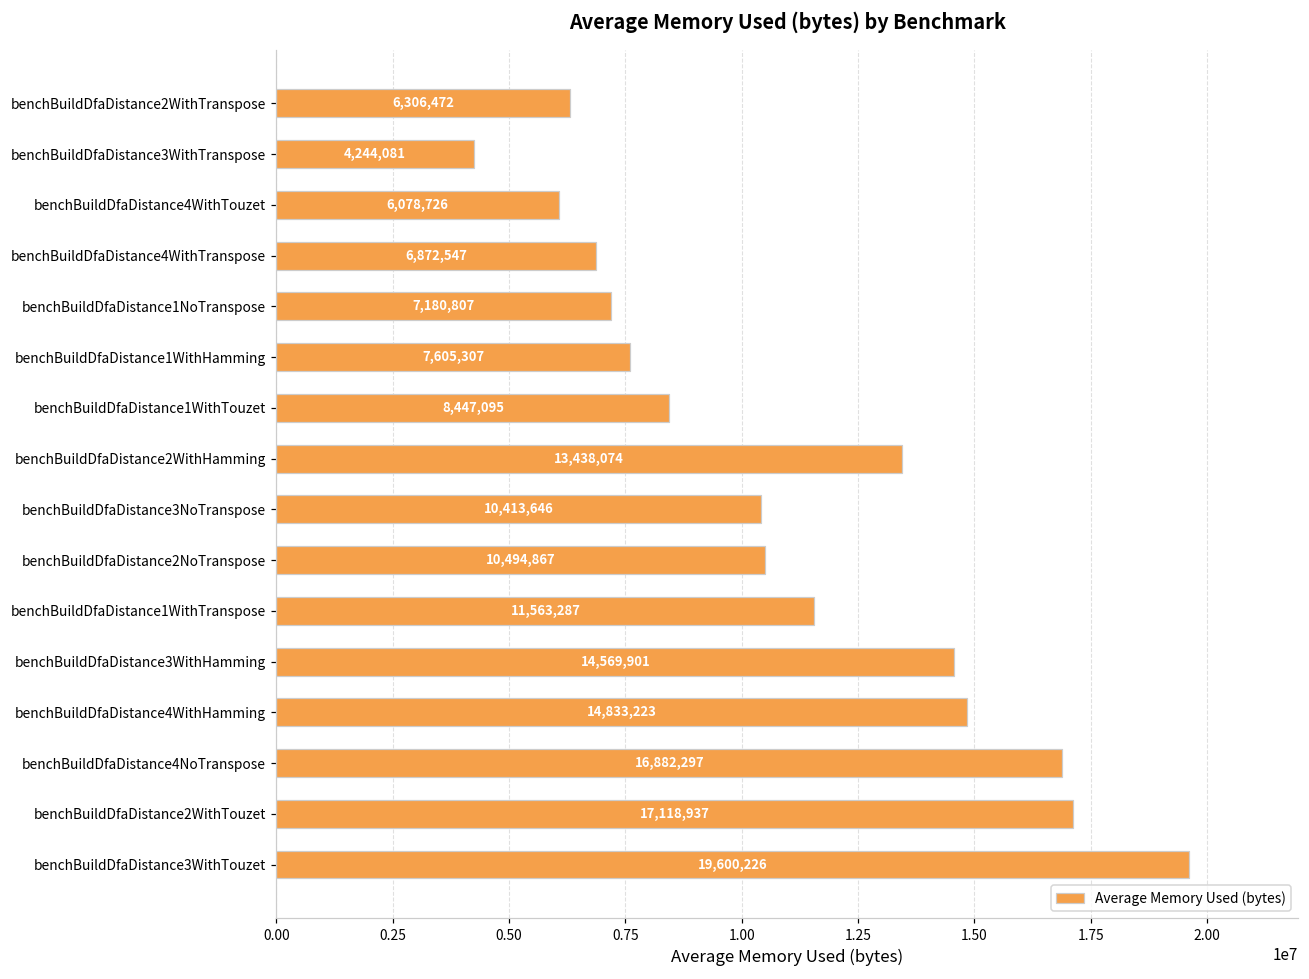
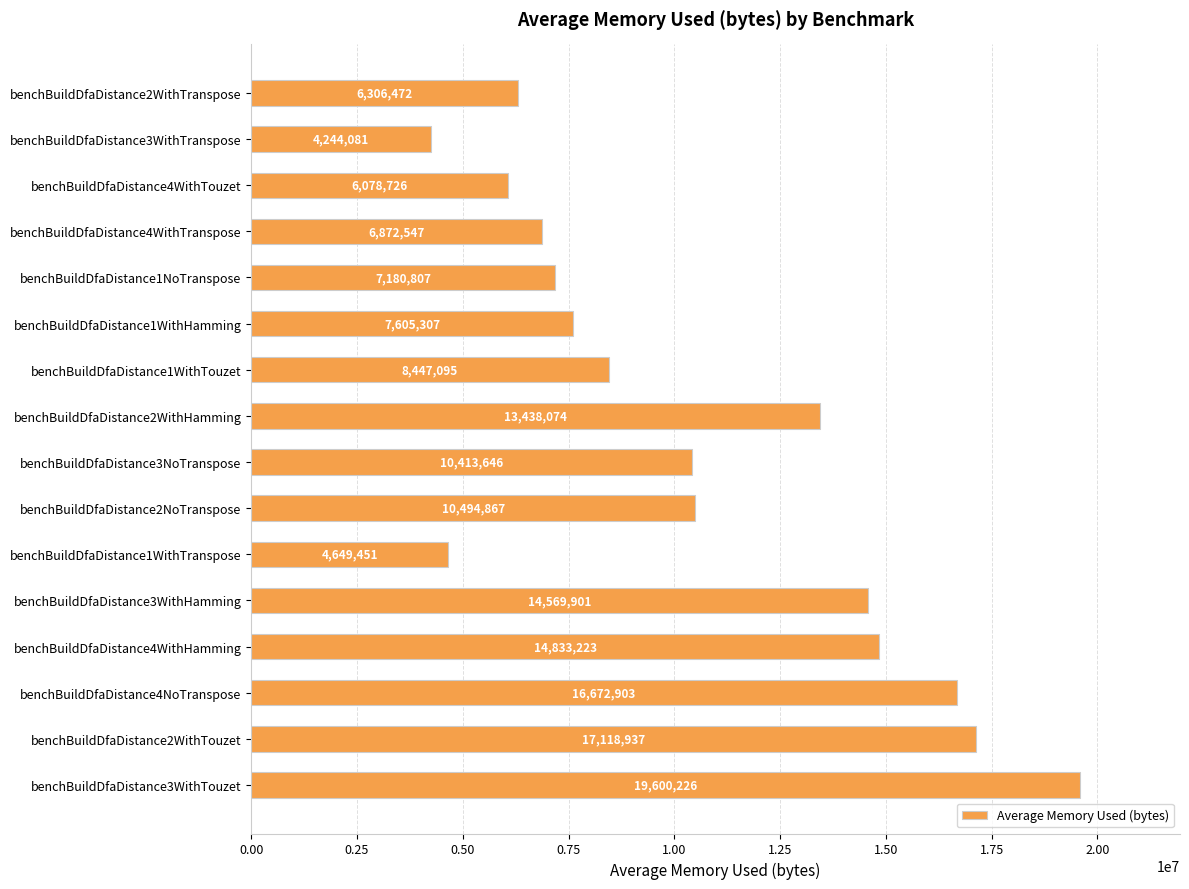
benchBuildDfaDistance1WithTranspose: 11,563,287 -> 4,649,451
benchBuildDfaDistance4NoTranspose: 16,882,297 -> 16,672,903
